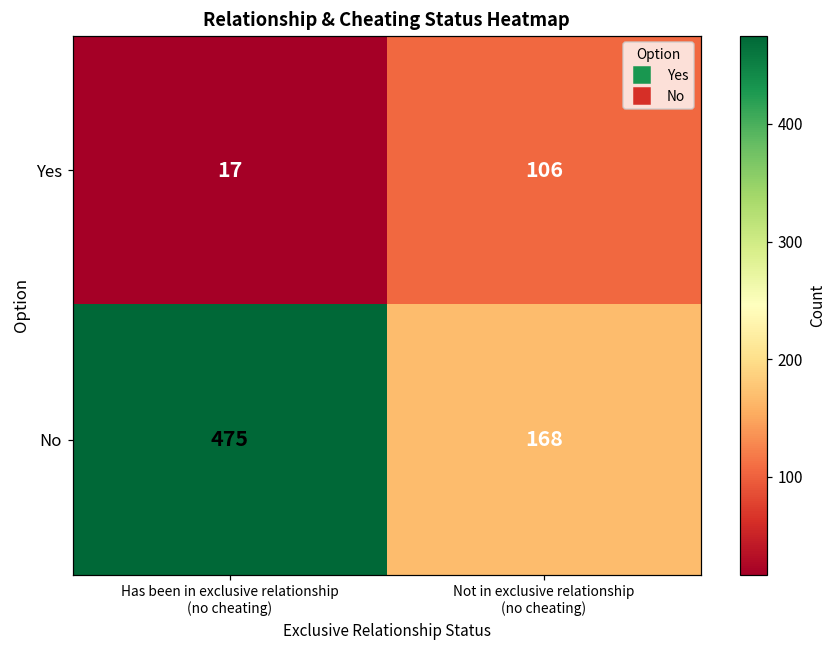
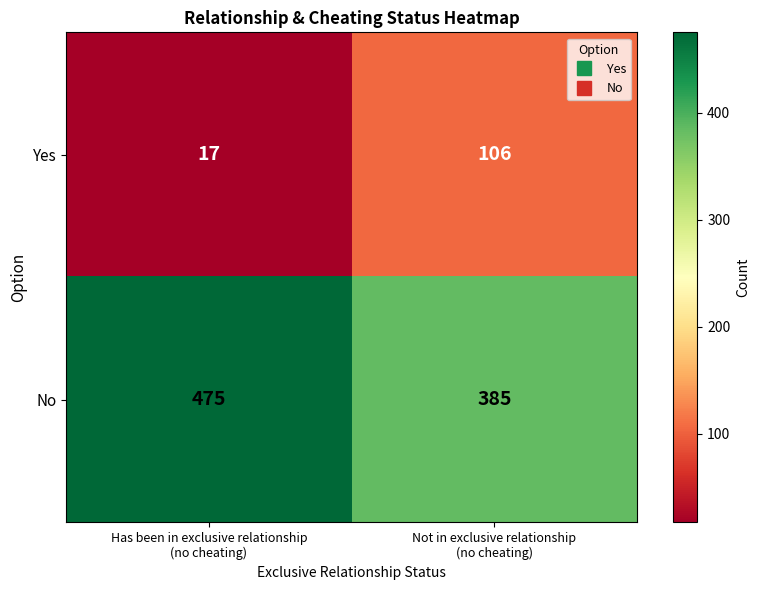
No, Not in exclusive relationship (no cheating): 168 -> 385
